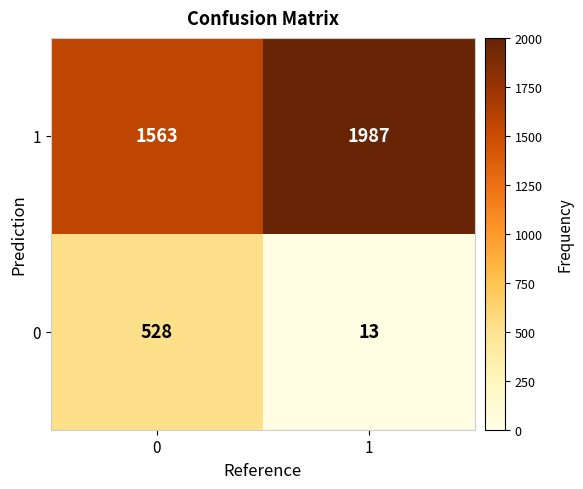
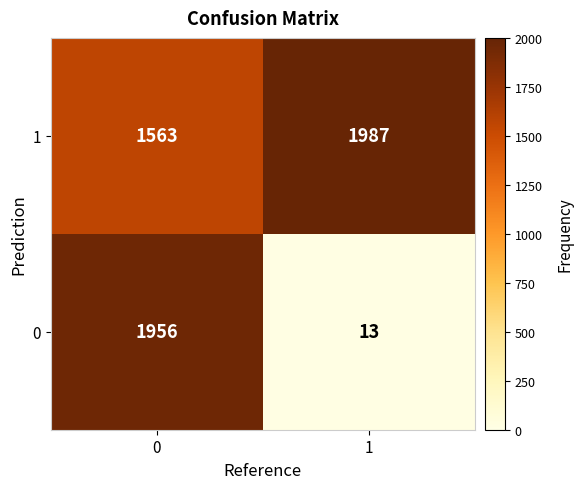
0, 0: 528 -> 1956
